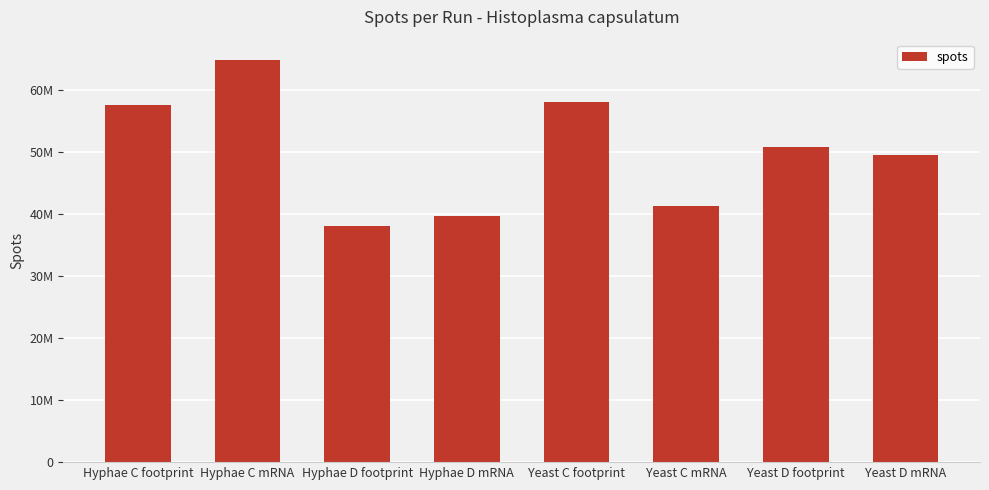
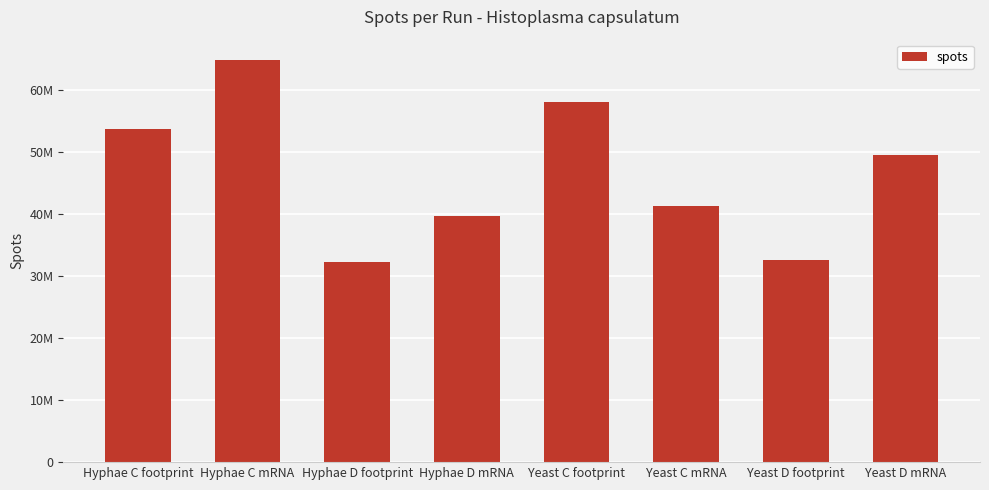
Hyphae C footprint: 58000000 -> 54000000
Hyphae D footprint: 38000000 -> 32000000
Yeast D footprint: 51000000 -> 33000000
